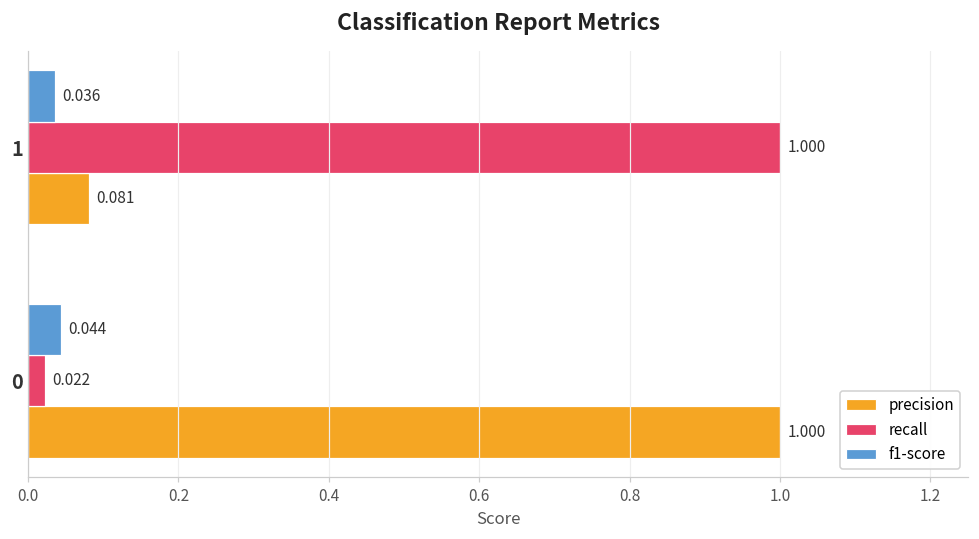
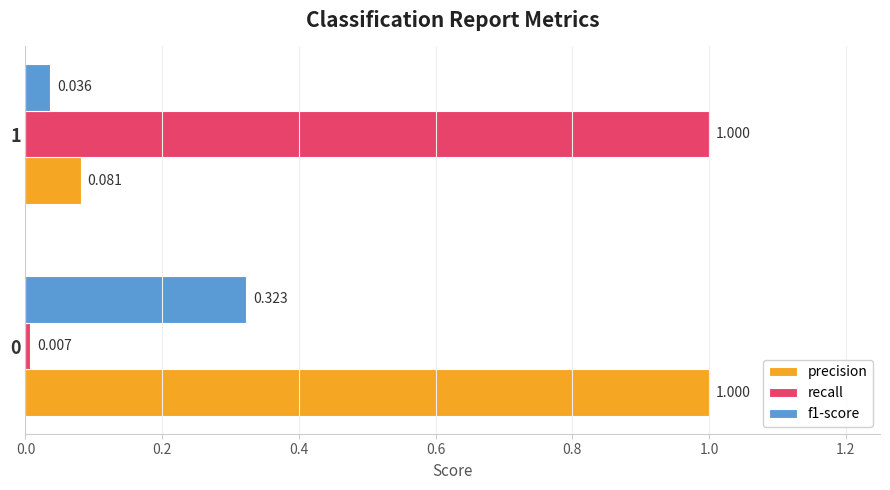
f1-score, 0: 0.044 -> 0.323
recall, 0: 0.022 -> 0.007
